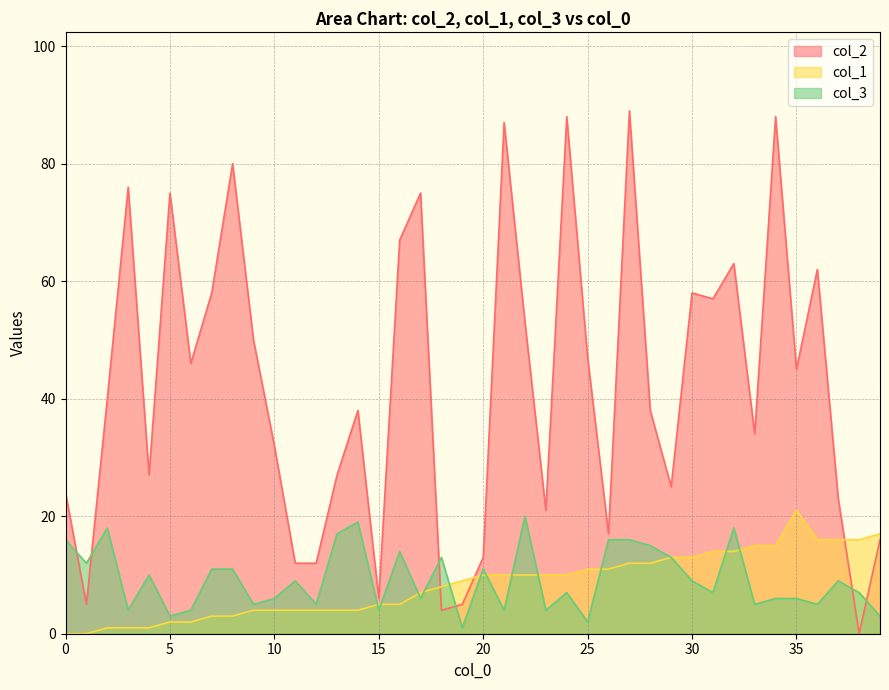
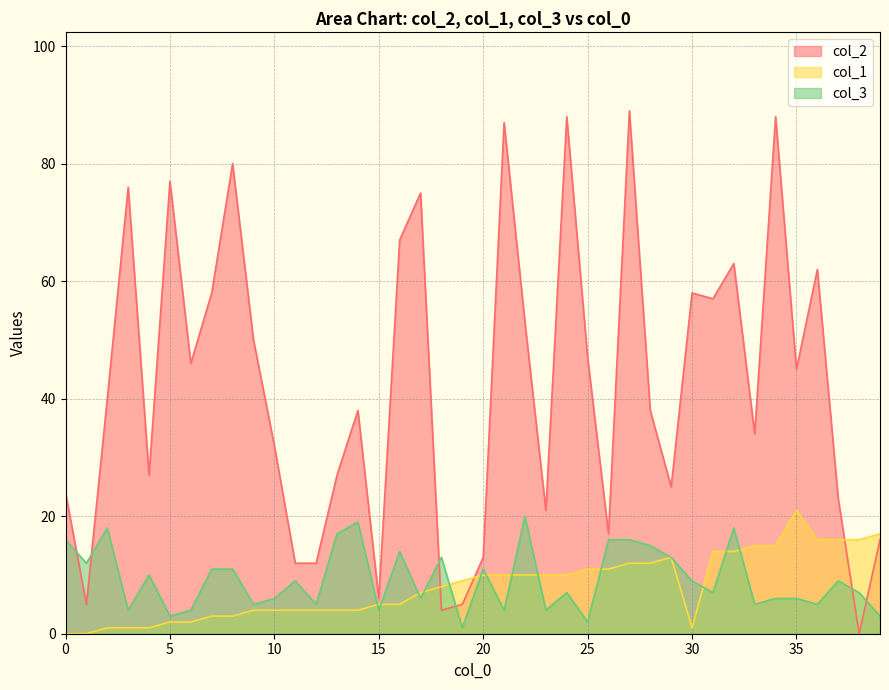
col_2, 5: 75 -> 77
col_1, 30: 13 -> 1
